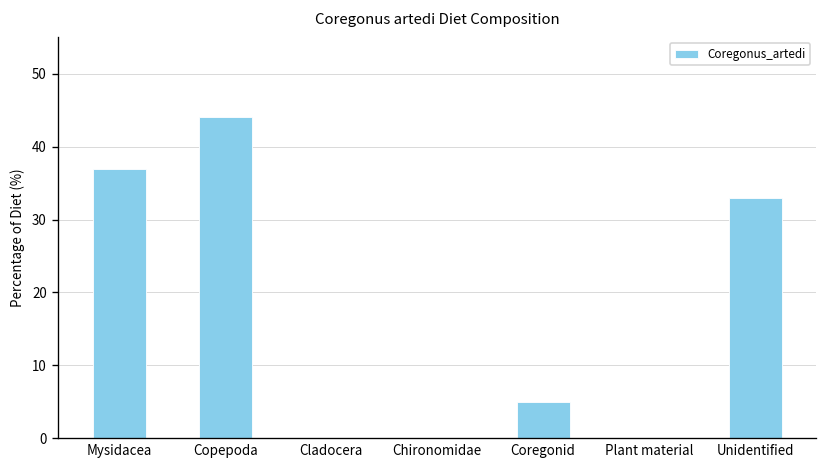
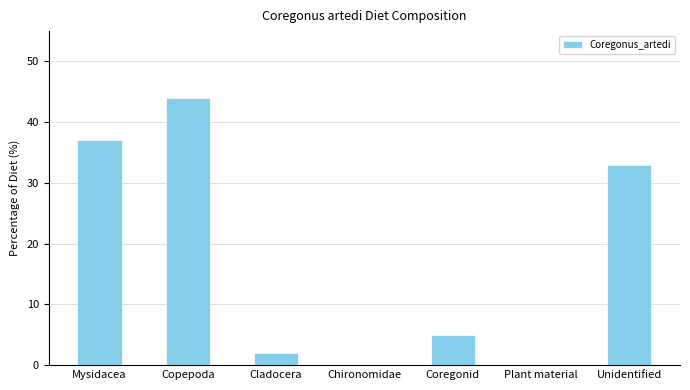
Cladocera: 0 -> 2
